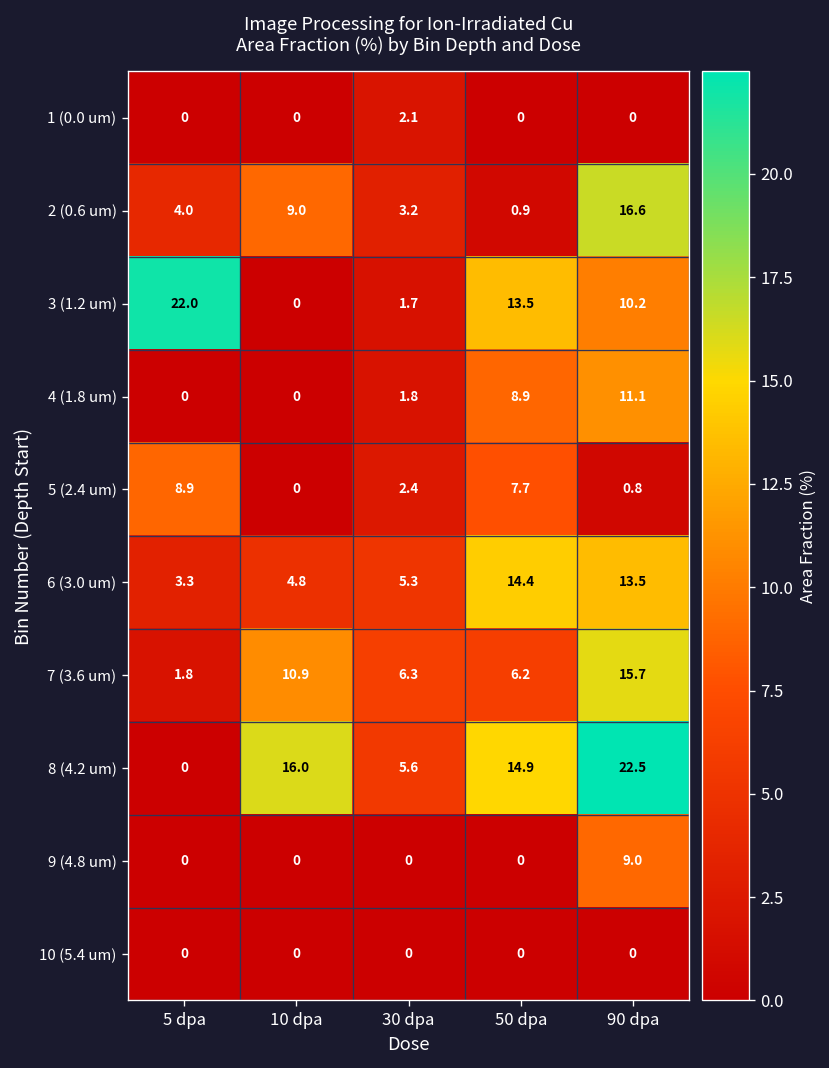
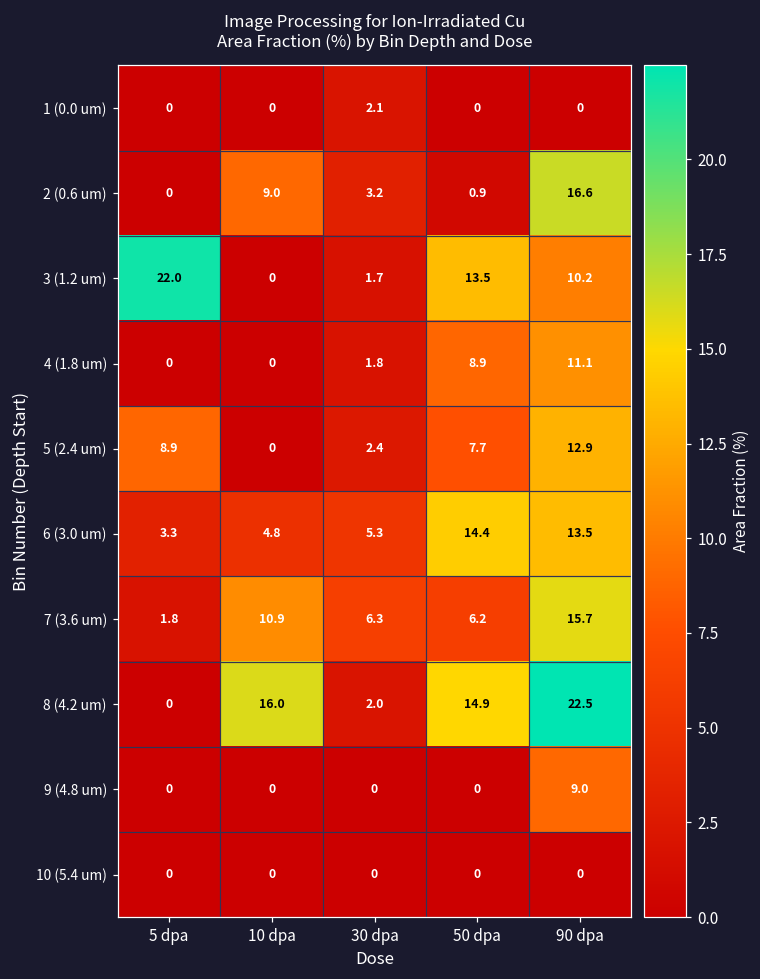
2 (0.6 um), 5 dpa: 4.0 -> 0
5 (2.4 um), 90 dpa: 0.8 -> 12.9
8 (4.2 um), 30 dpa: 5.6 -> 2.0
